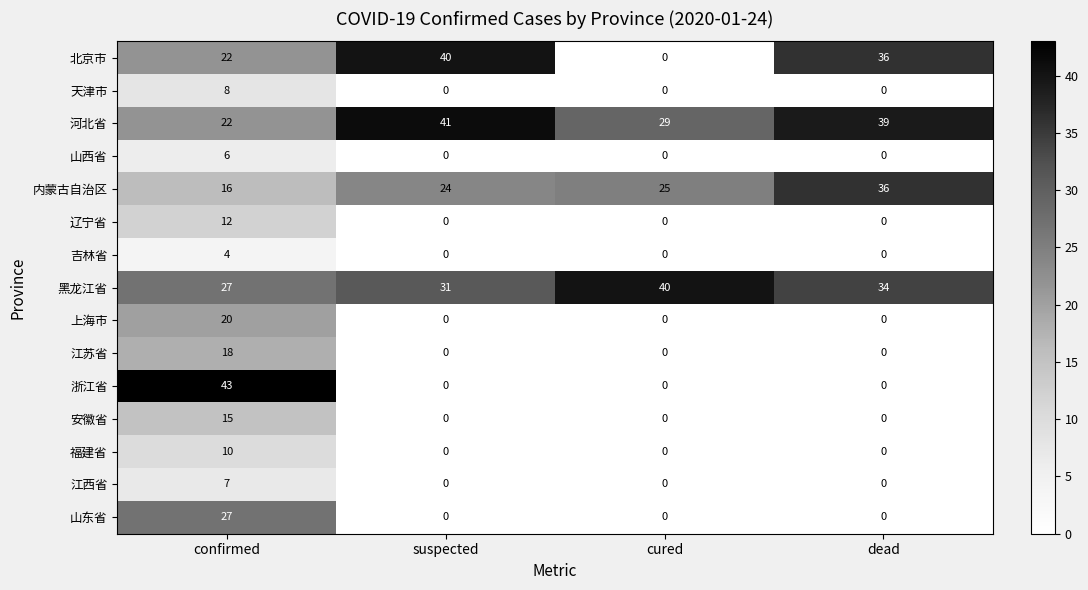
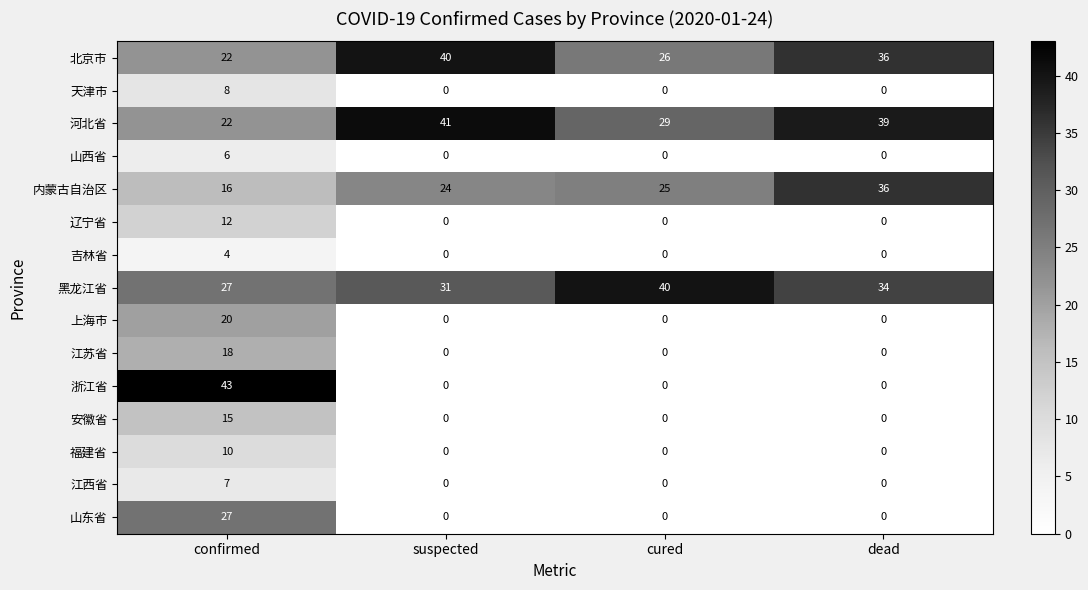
北京市, cured: 0 -> 26
